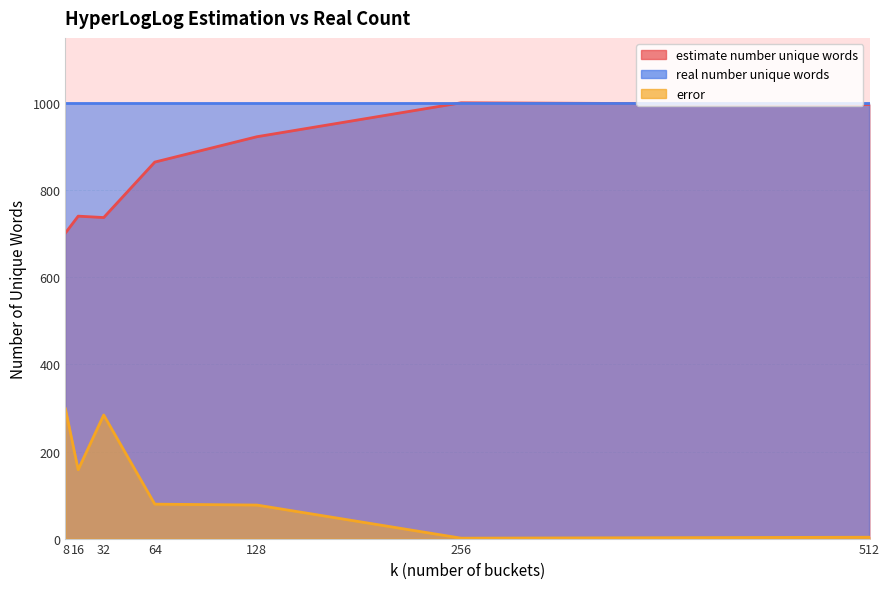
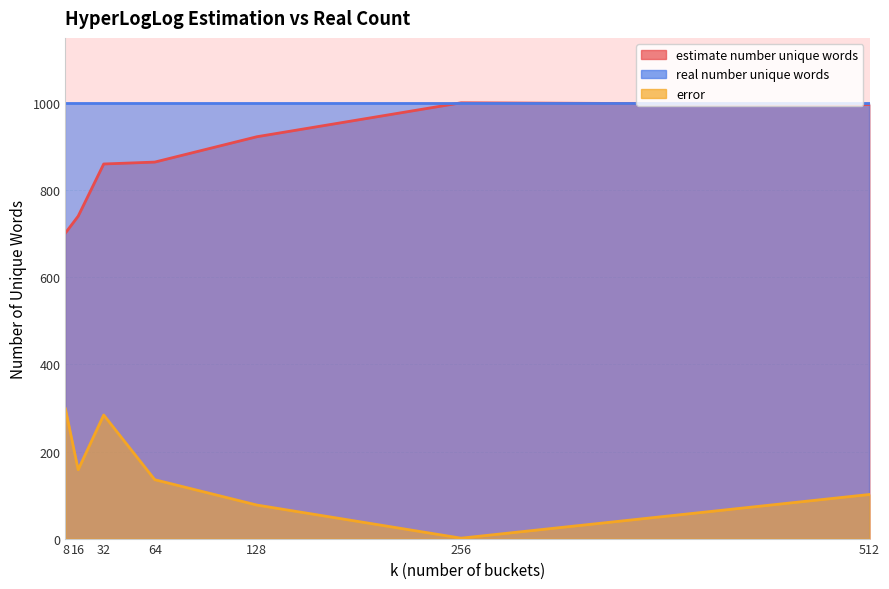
estimate number unique words, 32: 740 -> 860
error, 64: 80 -> 140
error, 512: 0 -> 100
